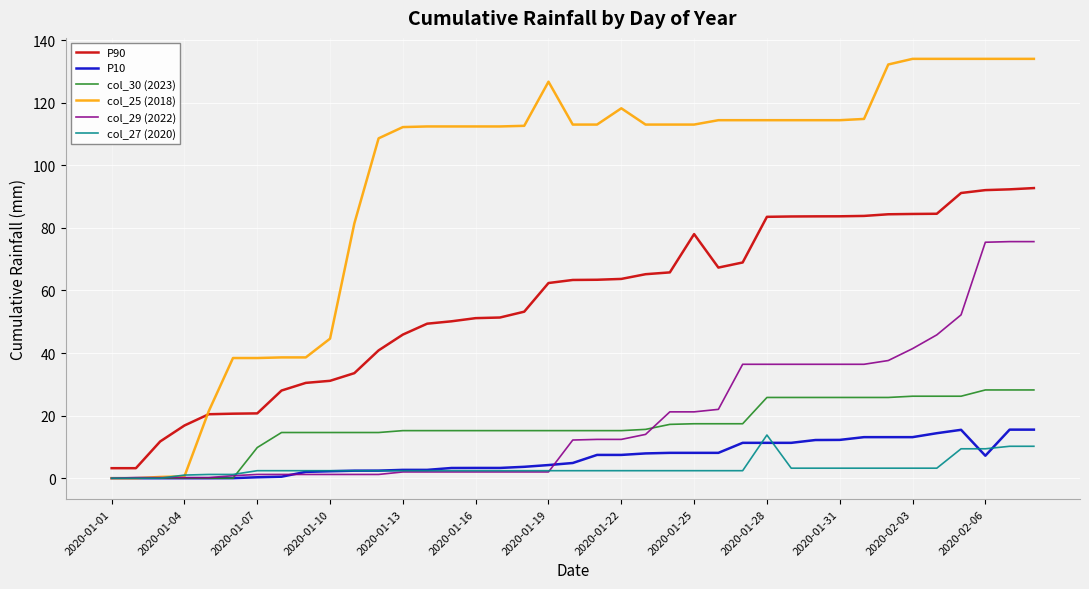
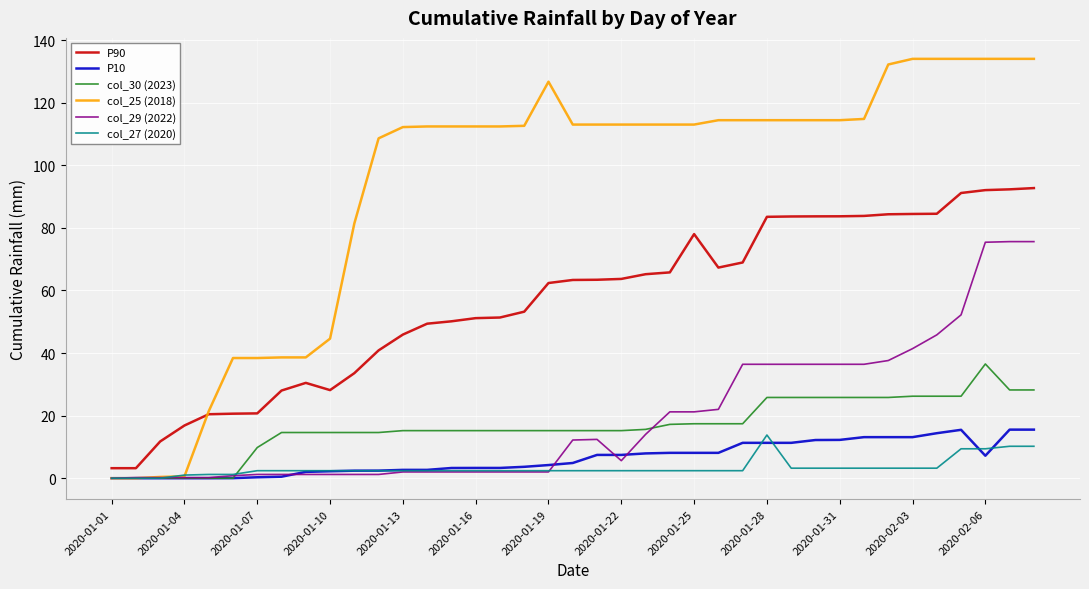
P90, 2020-01-10: 31 -> 28
col_25 (2018), 2020-01-22: 118 -> 113
col_29 (2022), 2020-01-22: 12 -> 6
col_30 (2023), 2020-02-06: 28 -> 37
